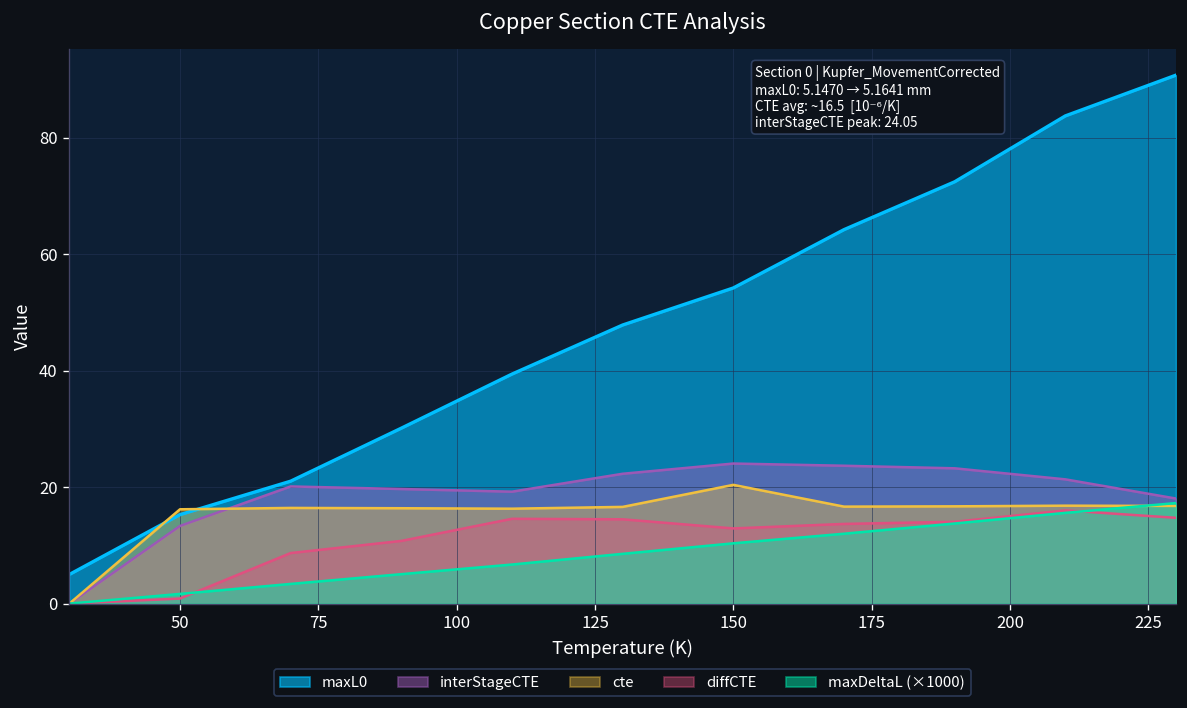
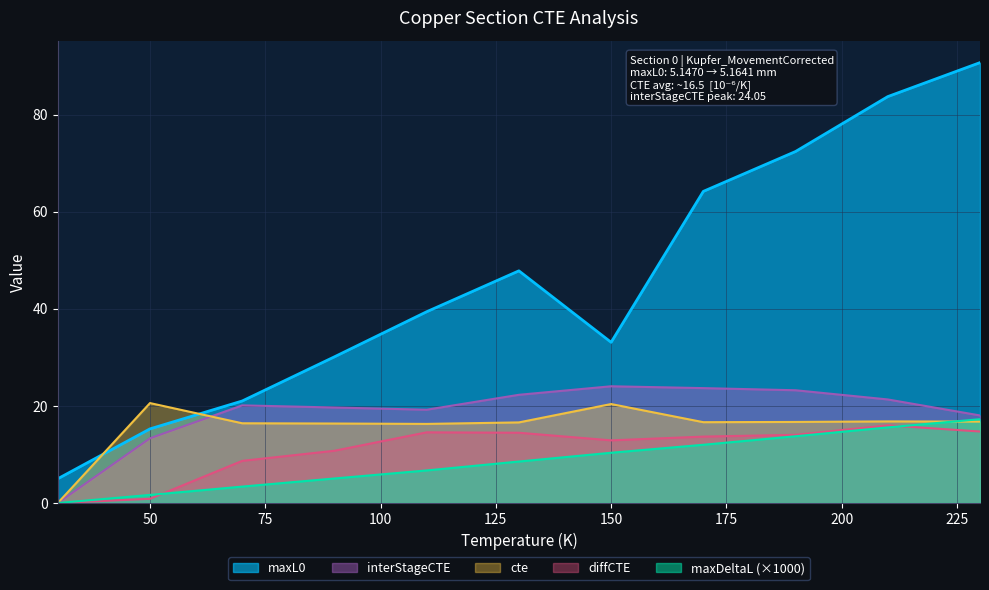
cte, 50: 16 -> 21
maxL0, 150: 54 -> 33
